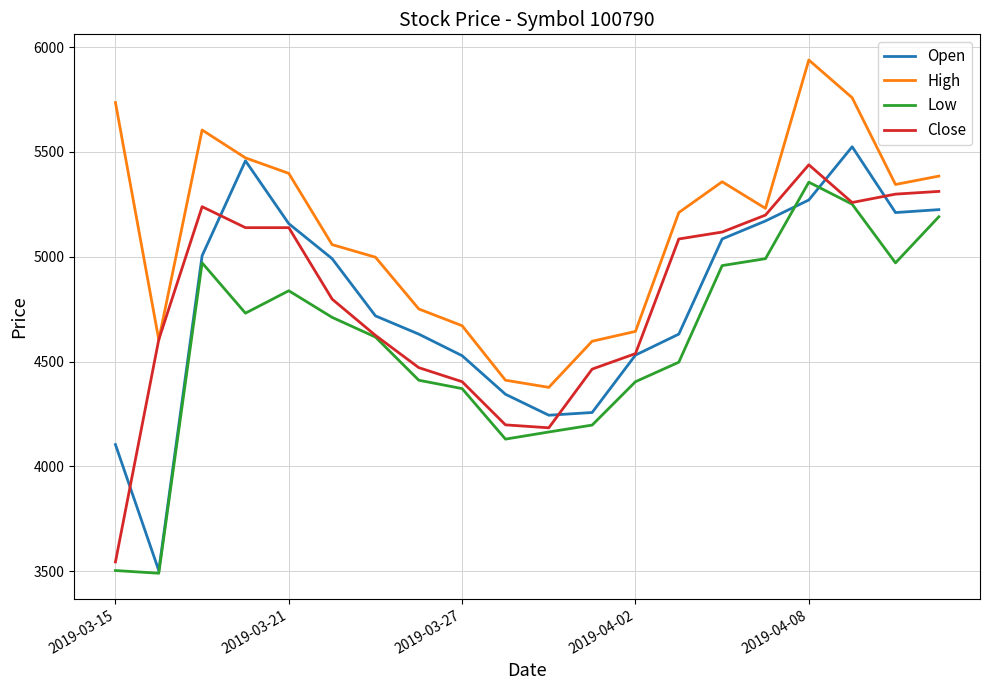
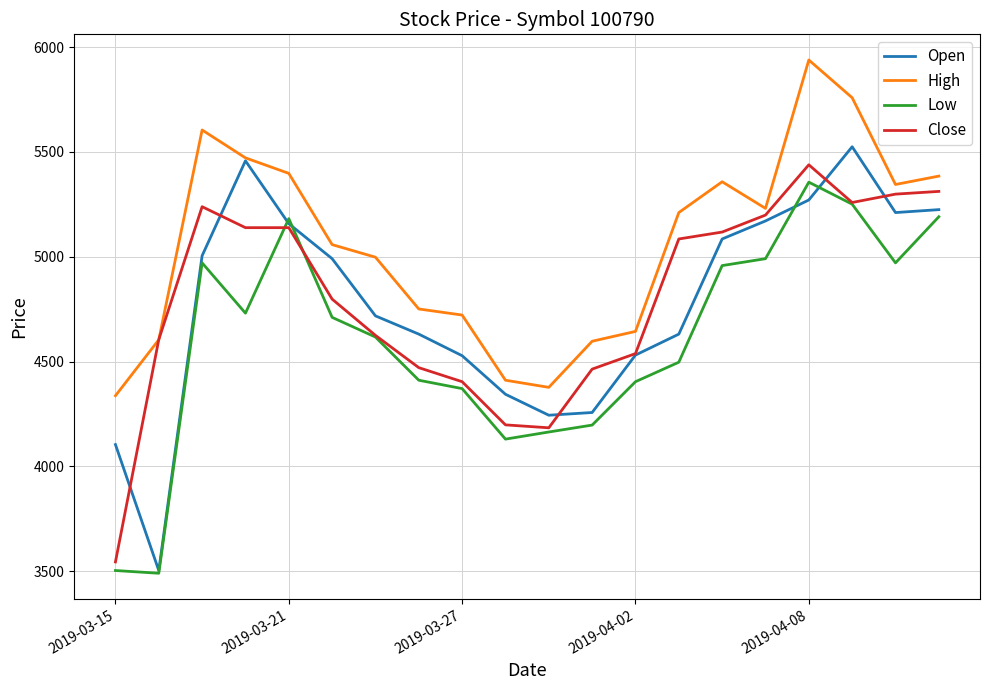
High, 2019-03-15: 5740 -> 4340
Low, 2019-03-21: 4840 -> 5180
High, 2019-03-27: 4670 -> 4720
